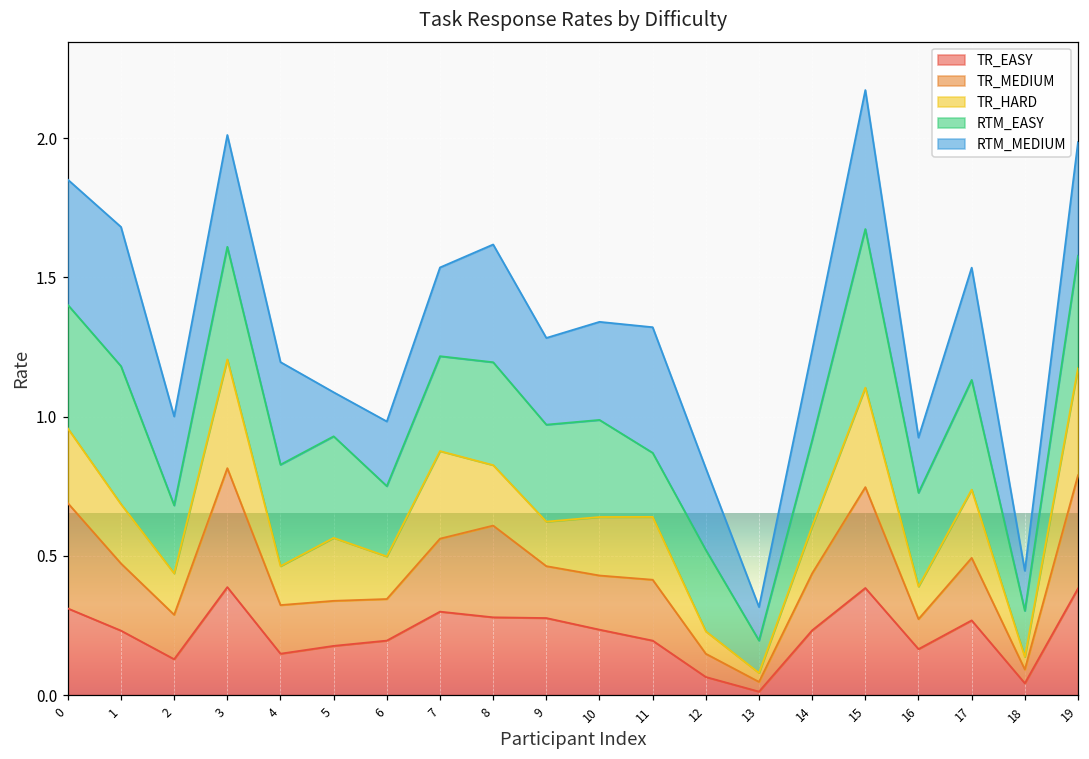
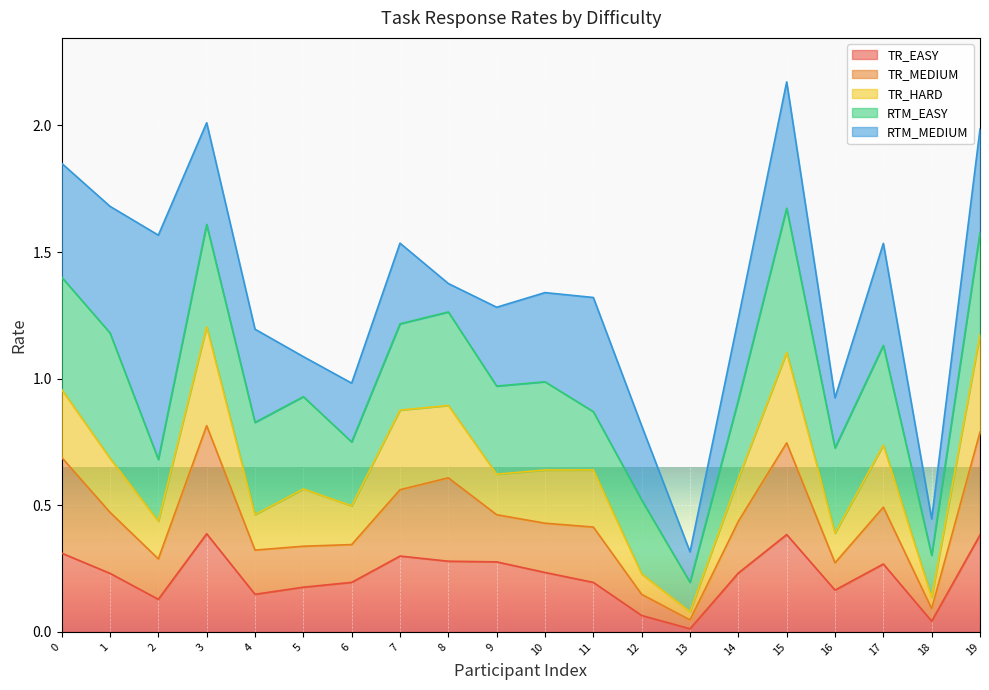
RTM_MEDIUM, 2: 0.32 -> 0.89
TR_HARD, 8: 0.22 -> 0.29
RTM_MEDIUM, 8: 0.42 -> 0.11
